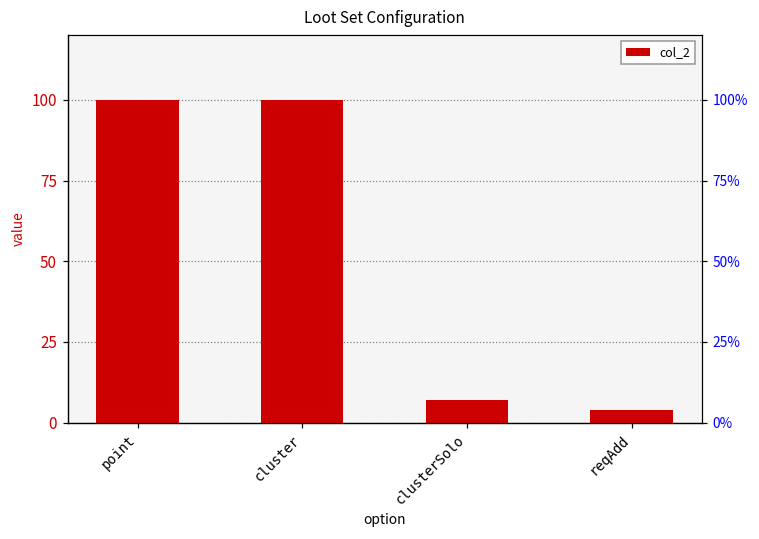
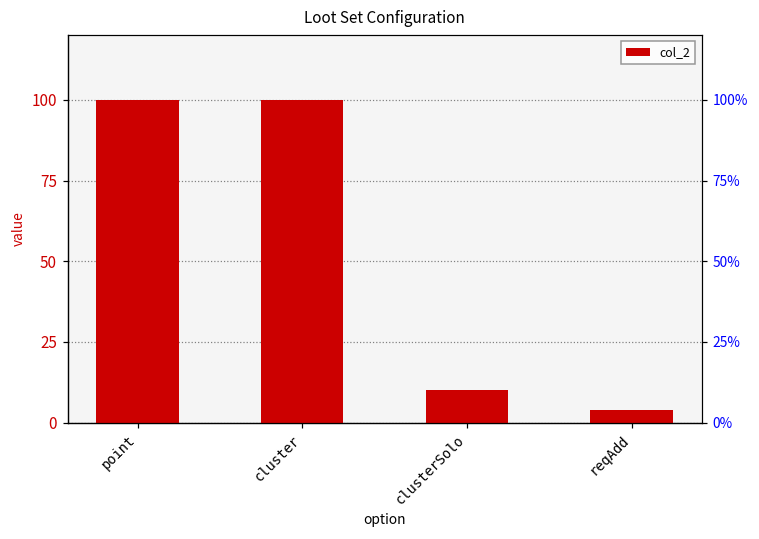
clusterSolo: 7 -> 10
